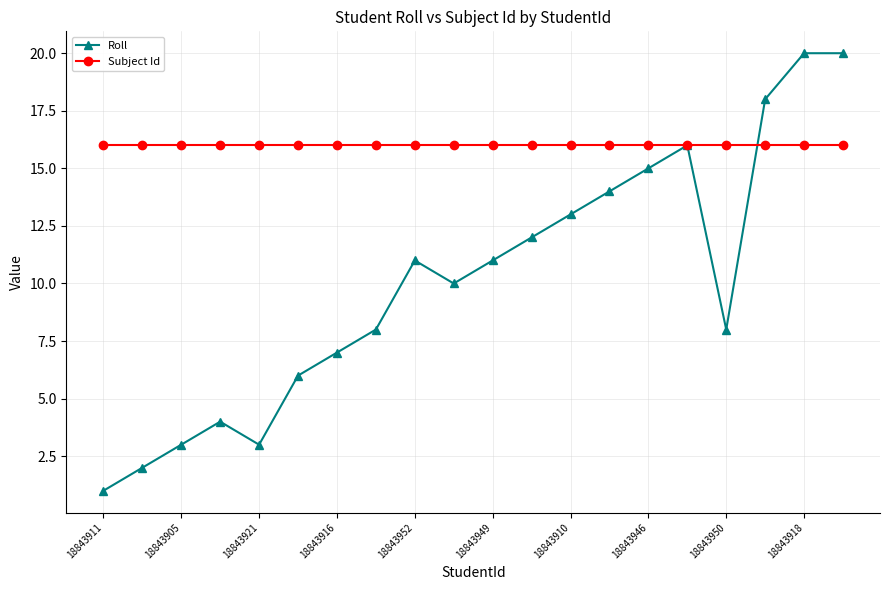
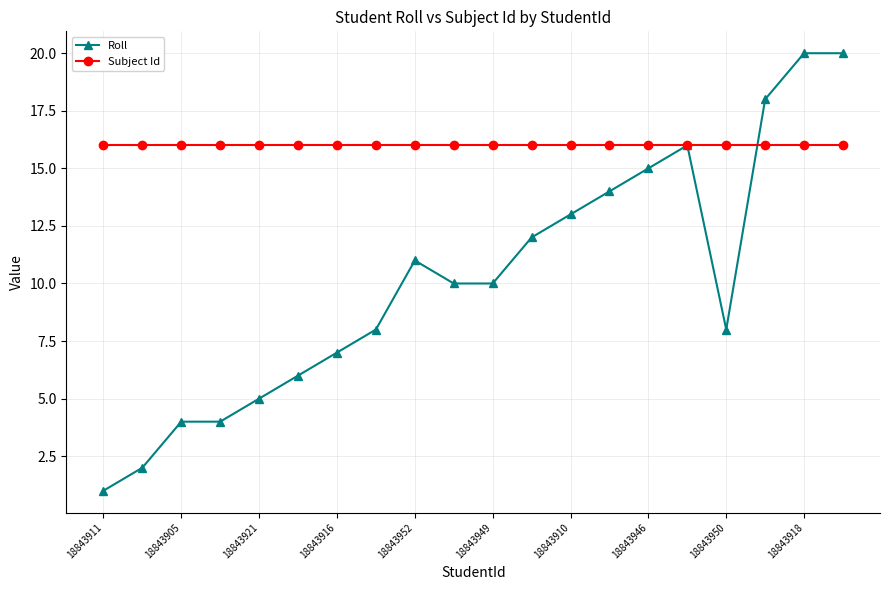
Roll, 18843905: 3 -> 4
Roll, 18843921: 3 -> 5
Roll, 18843949: 11 -> 10
